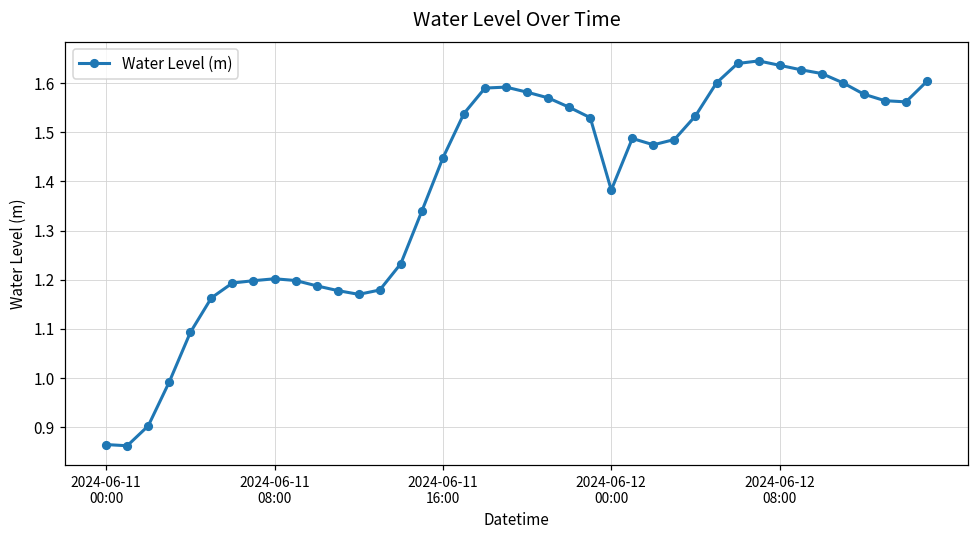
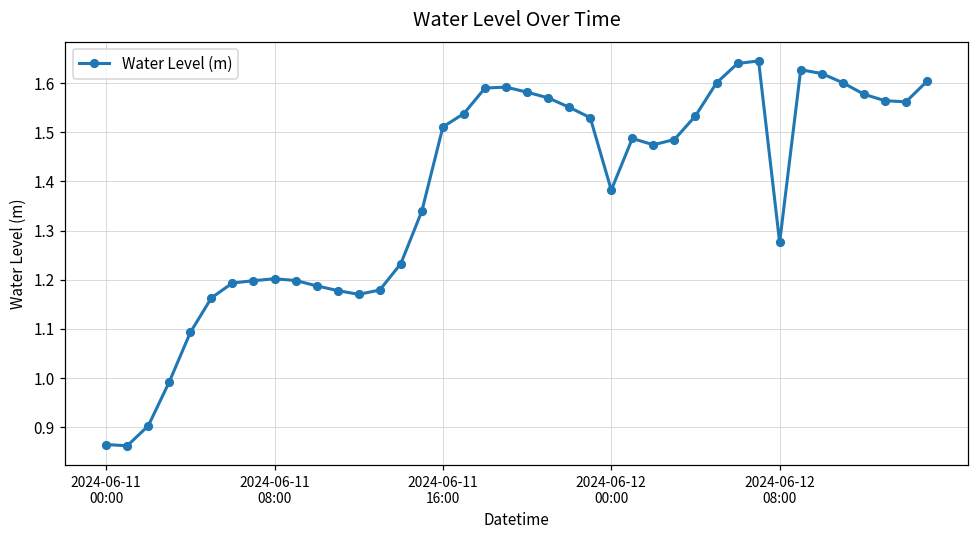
2024-06-11 16:00: 1.45 -> 1.51
2024-06-12 08:00: 1.64 -> 1.28
